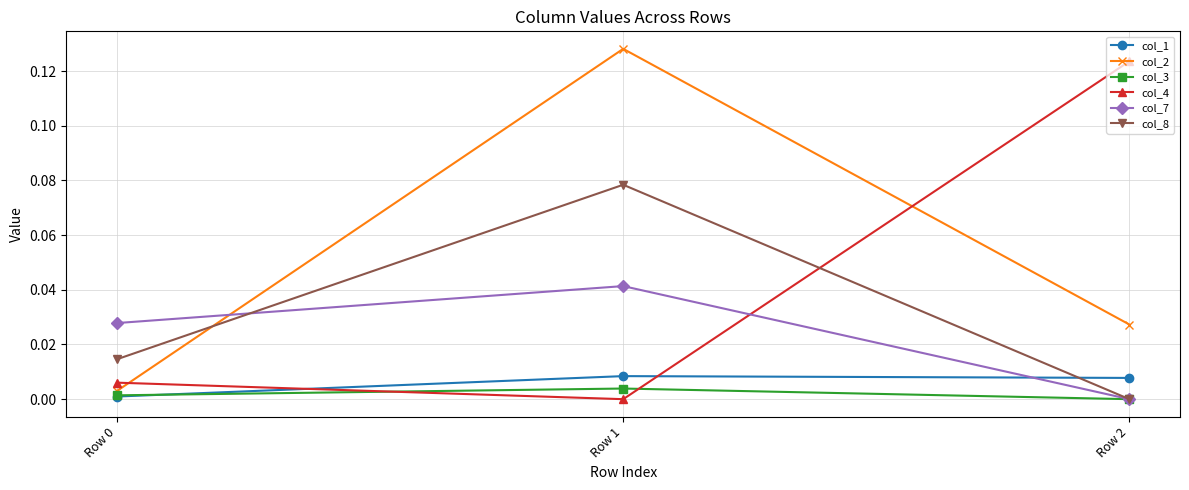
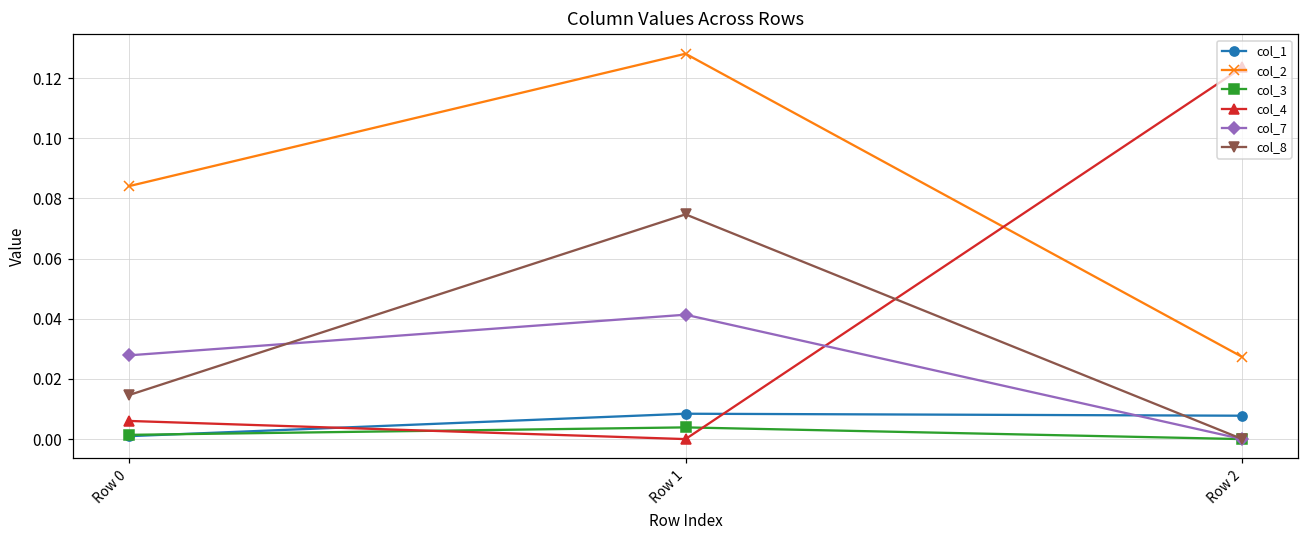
col_2, Row 0: 0.003 -> 0.084
col_8, Row 1: 0.078 -> 0.075
